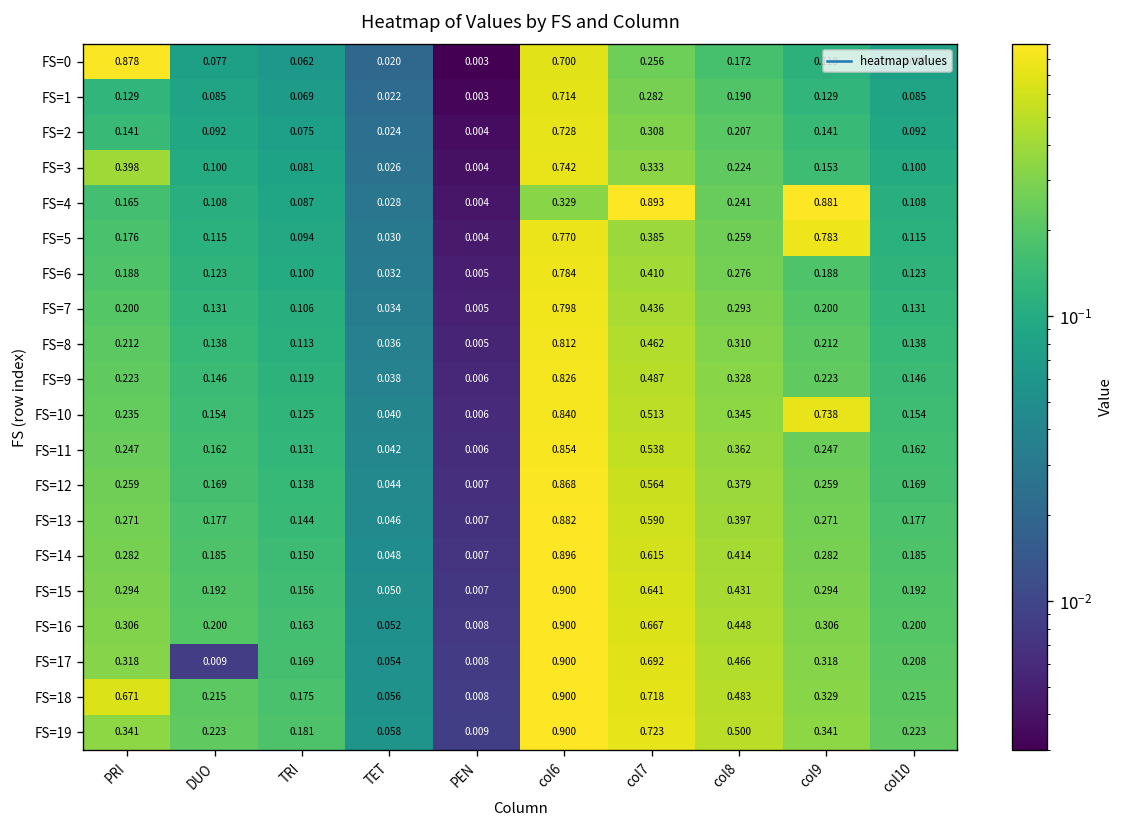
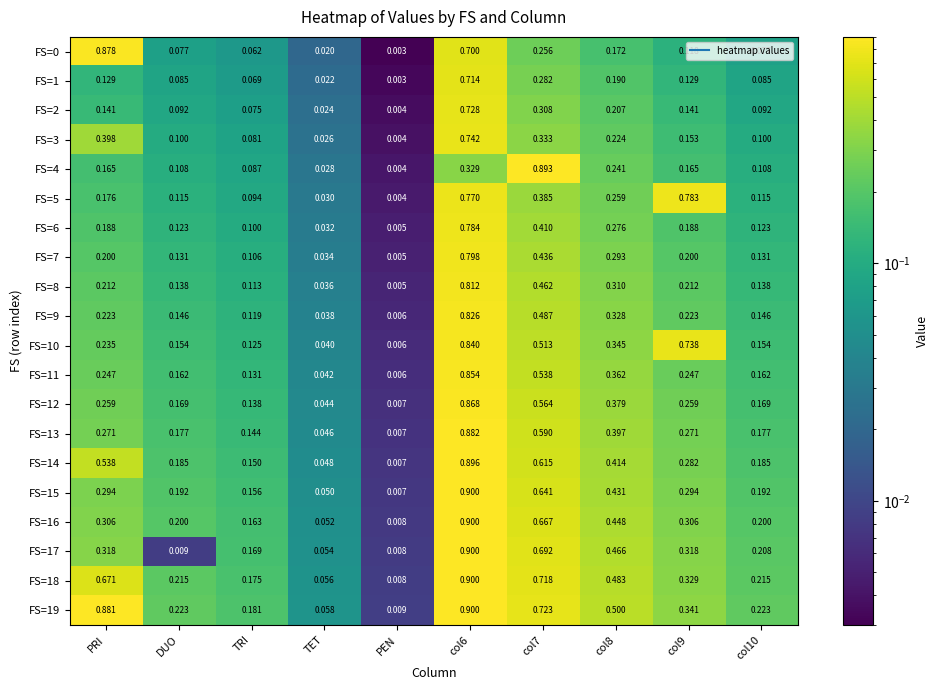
FS=4, col9: 0.881 -> 0.165
FS=14, PRI: 0.282 -> 0.538
FS=19, PRI: 0.341 -> 0.881
